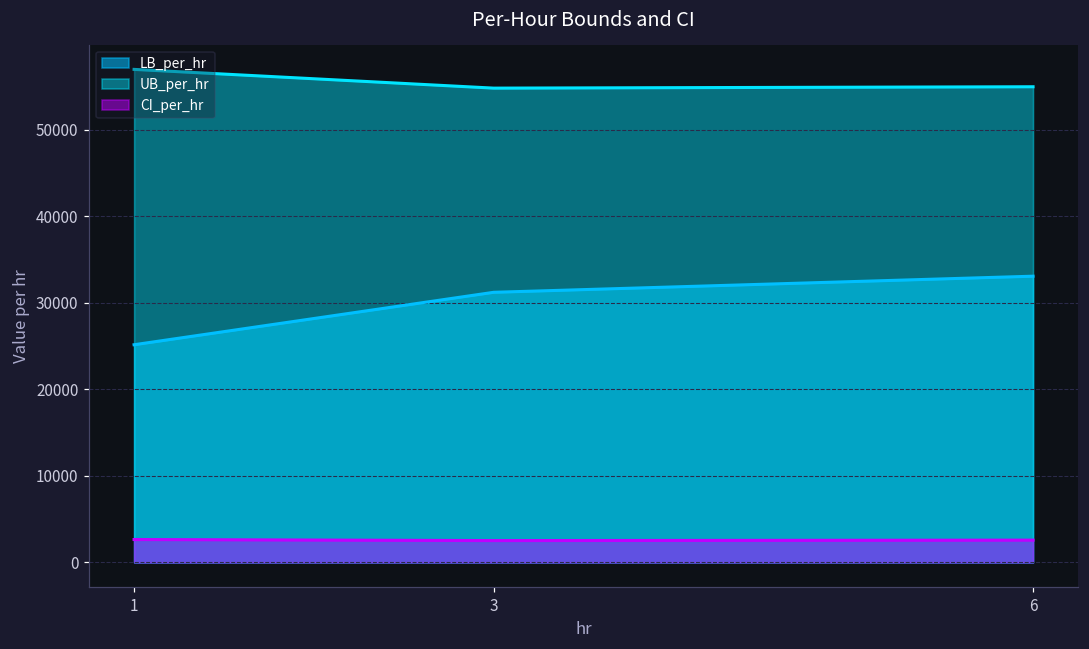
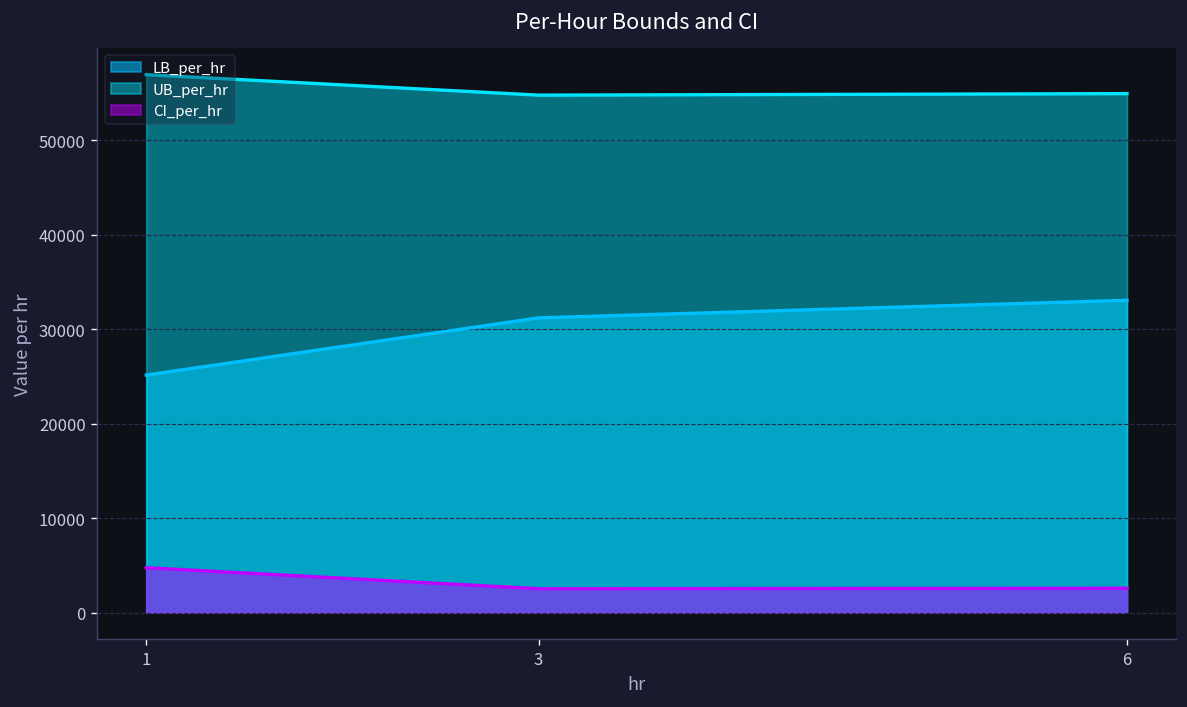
CI_per_hr, 1: 3000 -> 5000
